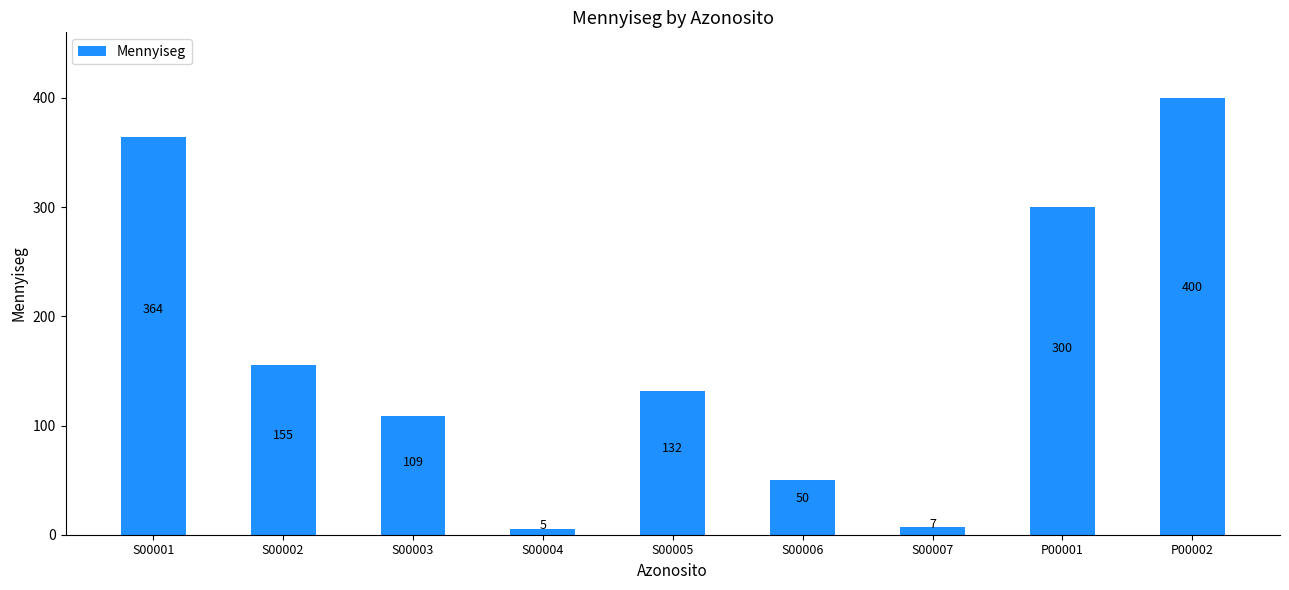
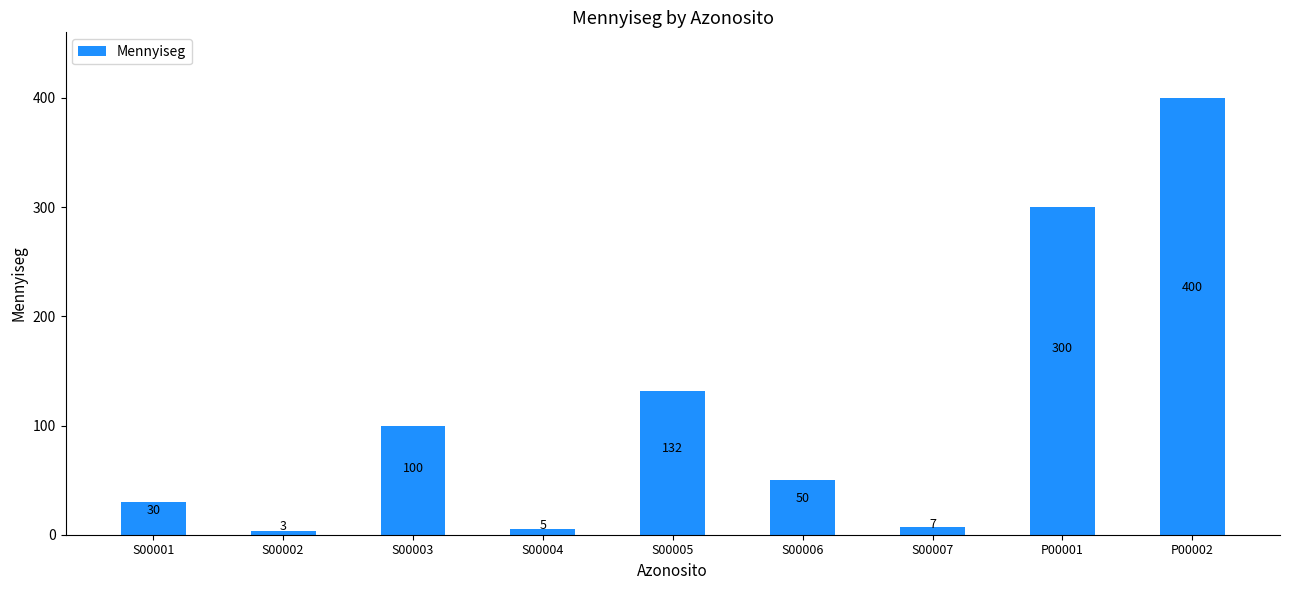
S00001: 364 -> 30
S00002: 155 -> 3
S00003: 109 -> 100
